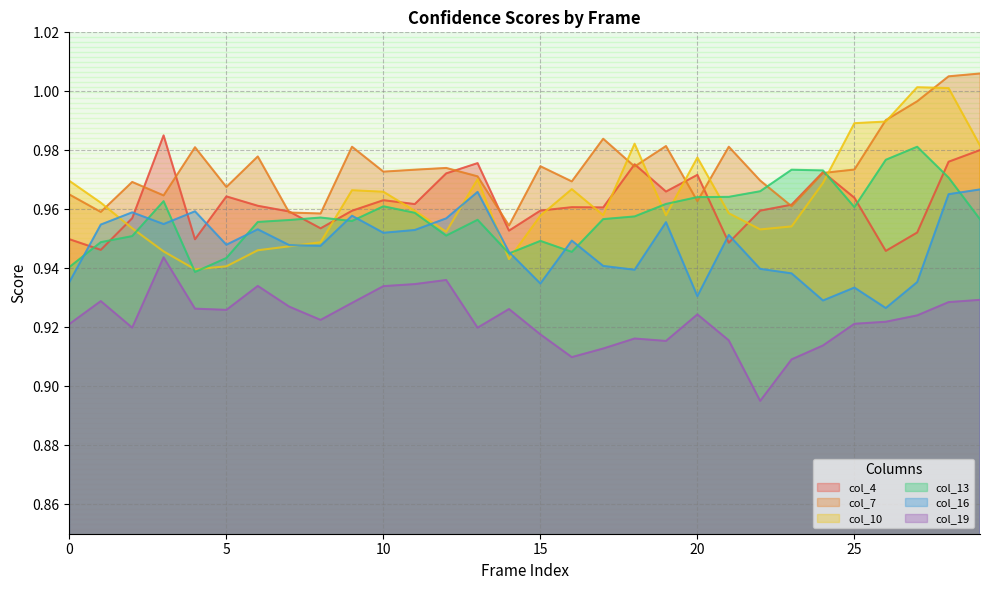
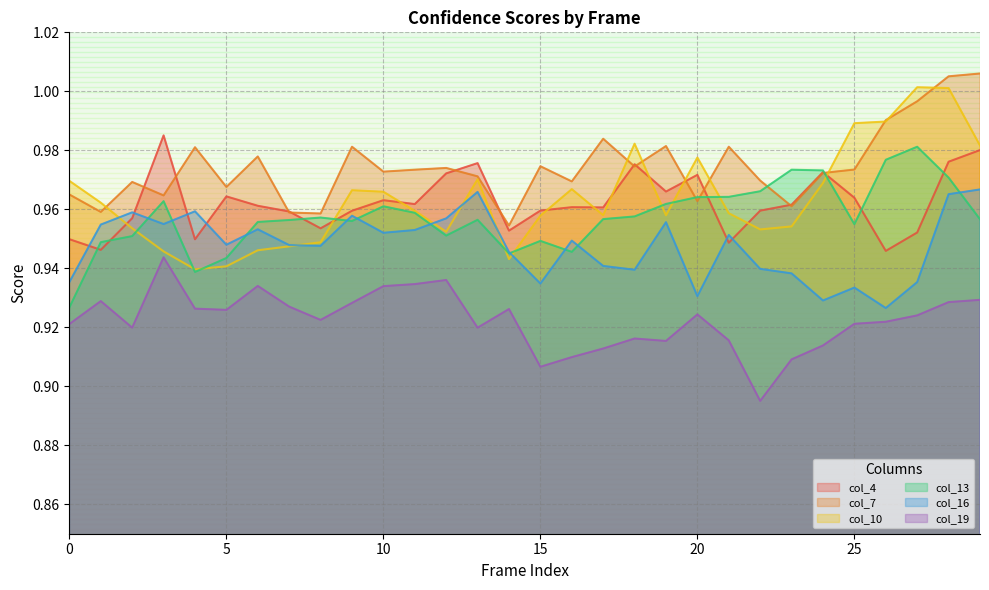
col_13, 0: 0.940 -> 0.927
col_19, 15: 0.918 -> 0.907
col_13, 25: 0.961 -> 0.955
